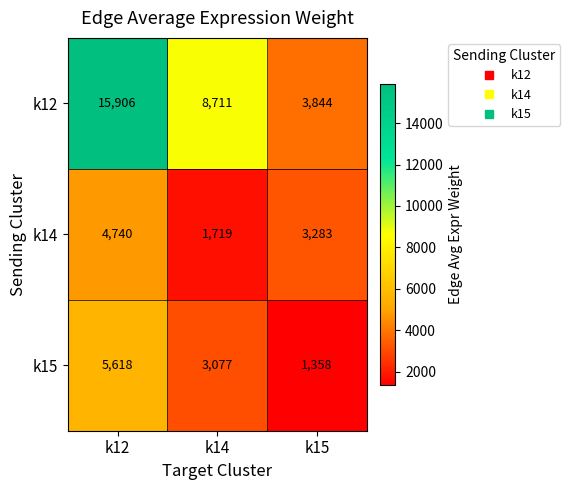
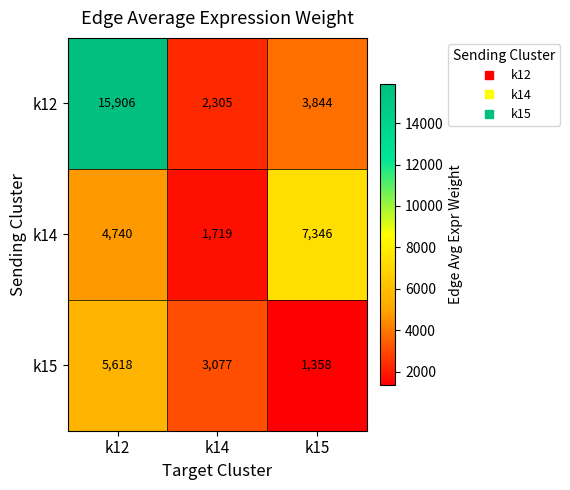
k12, k14: 8,711 -> 2,305
k14, k15: 3,283 -> 7,346
